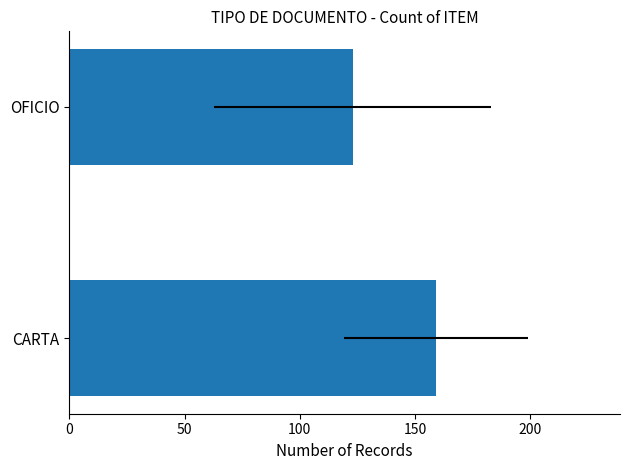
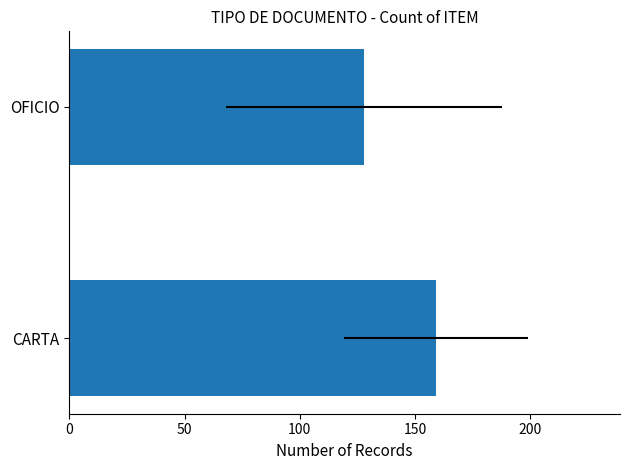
OFICIO: 123 -> 128
